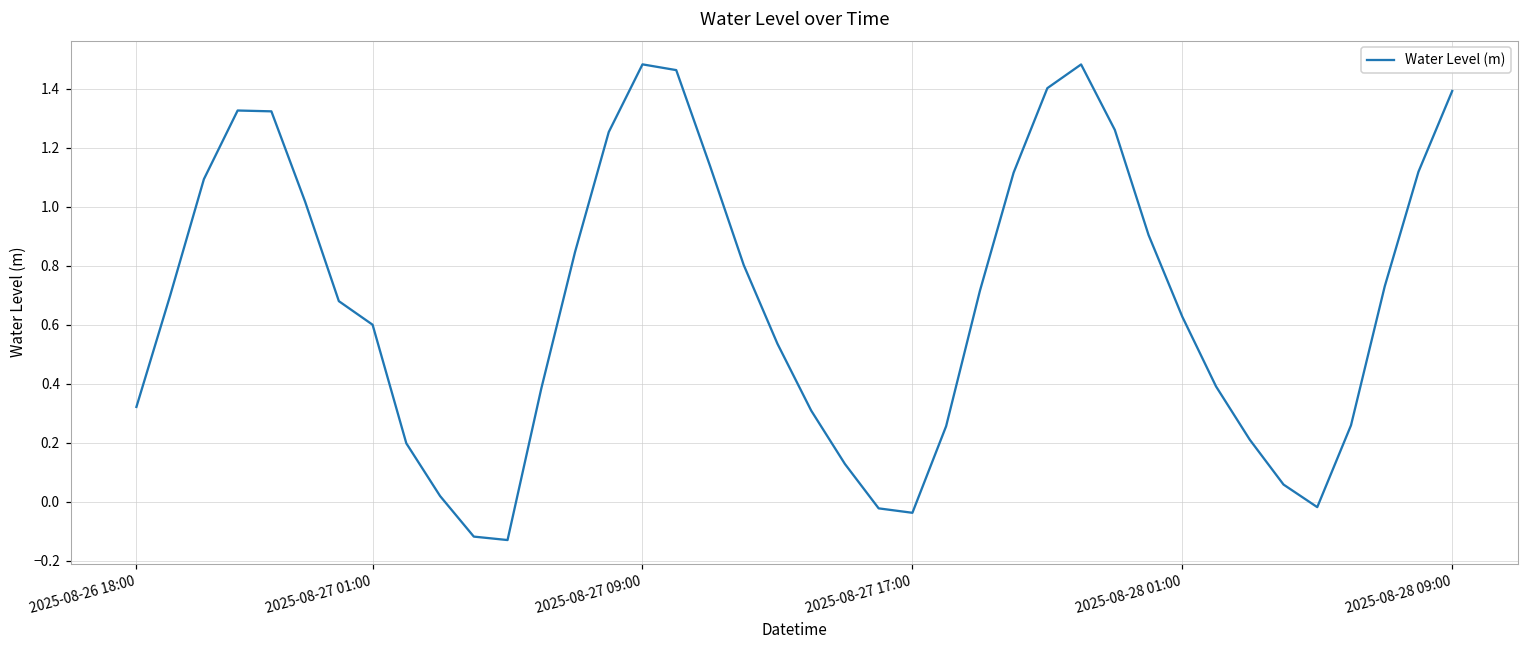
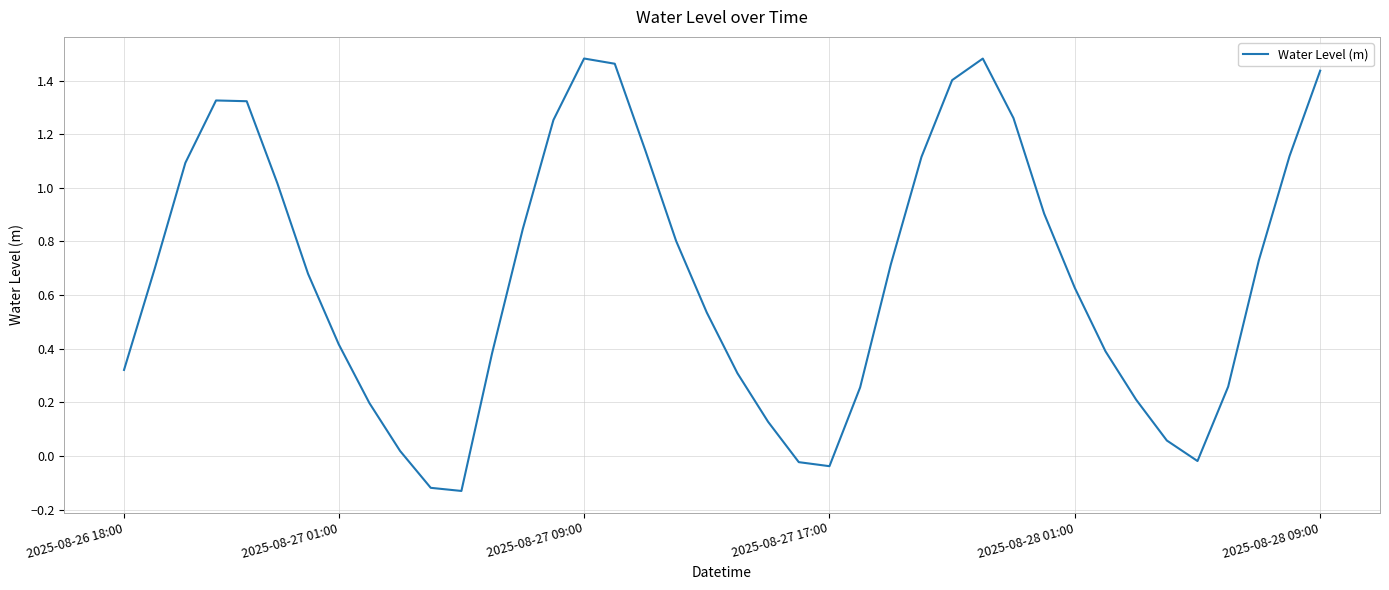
2025-08-27 01:00: 0.60 -> 0.42
2025-08-28 09:00: 1.39 -> 1.44
